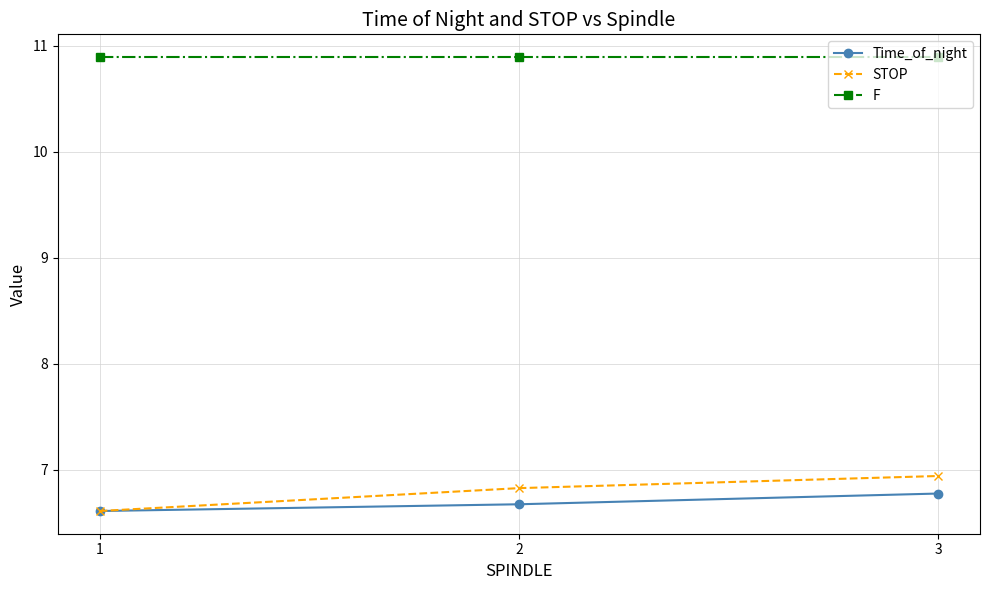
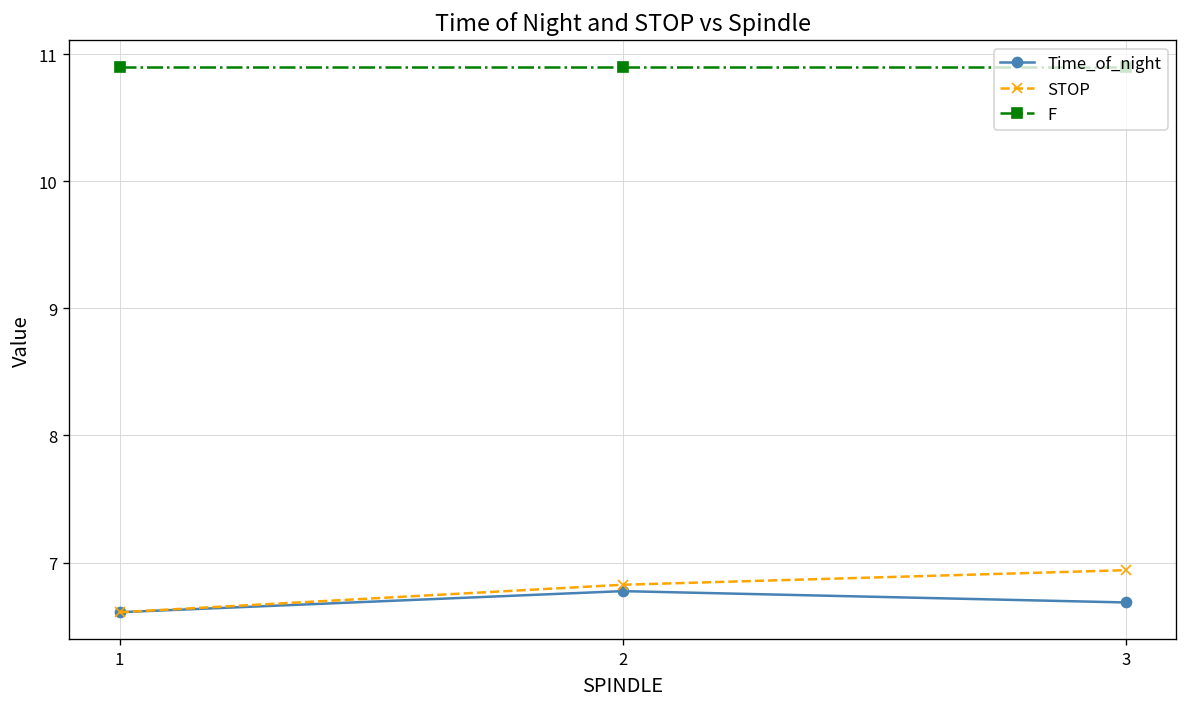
Time_of_night, 2: 6.67 -> 6.78
Time_of_night, 3: 6.77 -> 6.69
